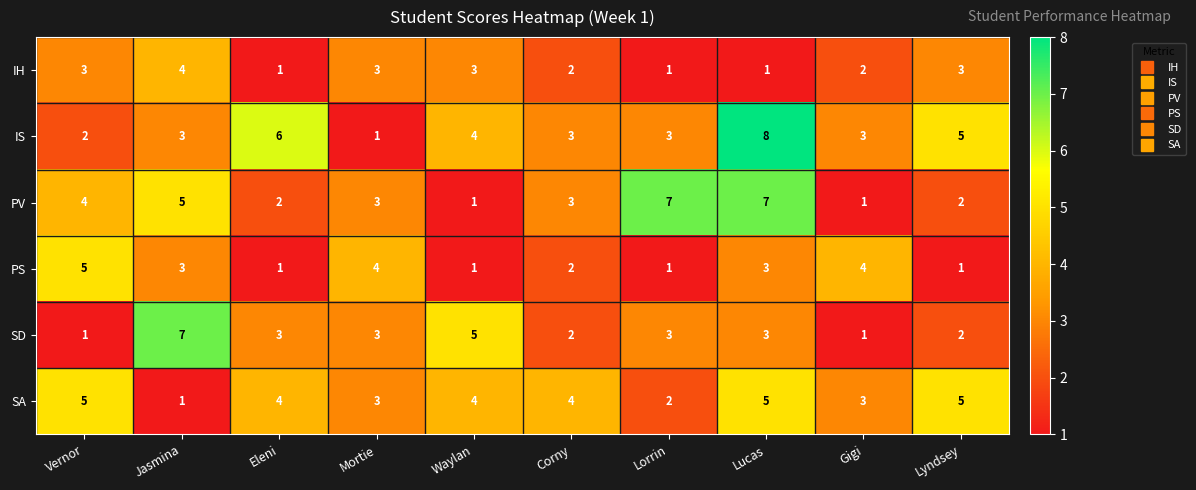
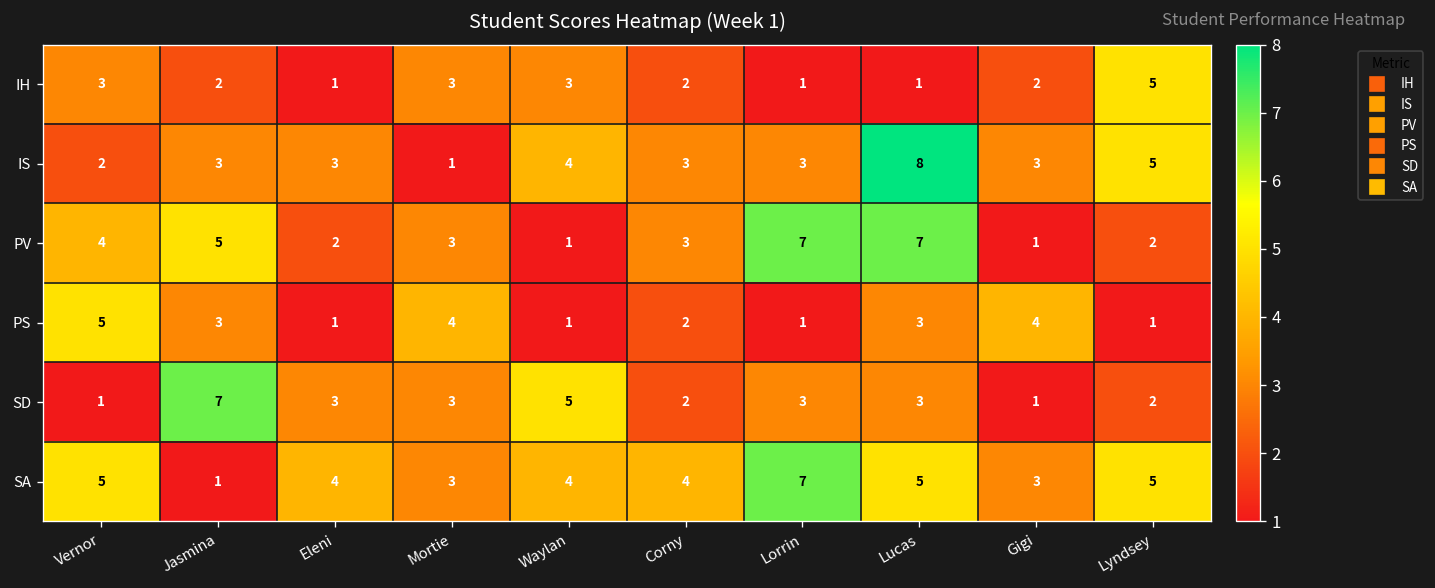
IH, Jasmina: 4 -> 2
IH, Lyndsey: 3 -> 5
IS, Eleni: 6 -> 3
SA, Lorrin: 2 -> 7
